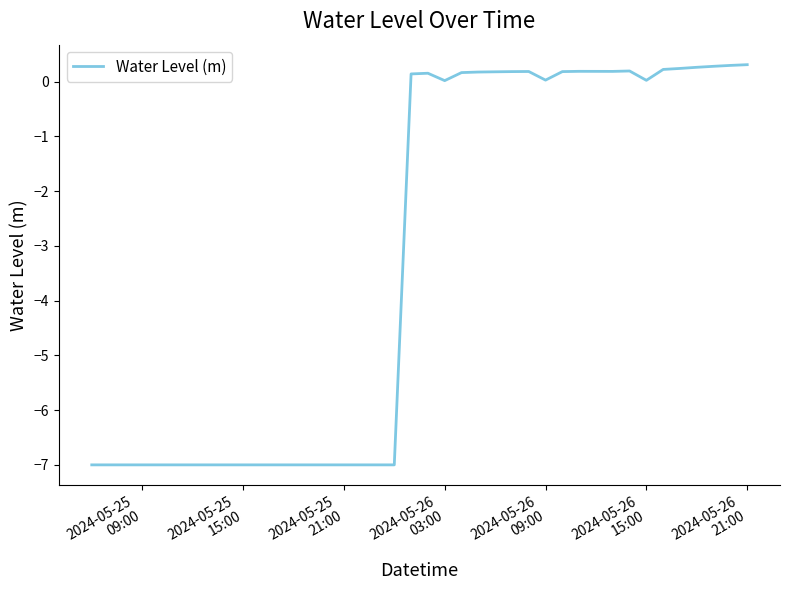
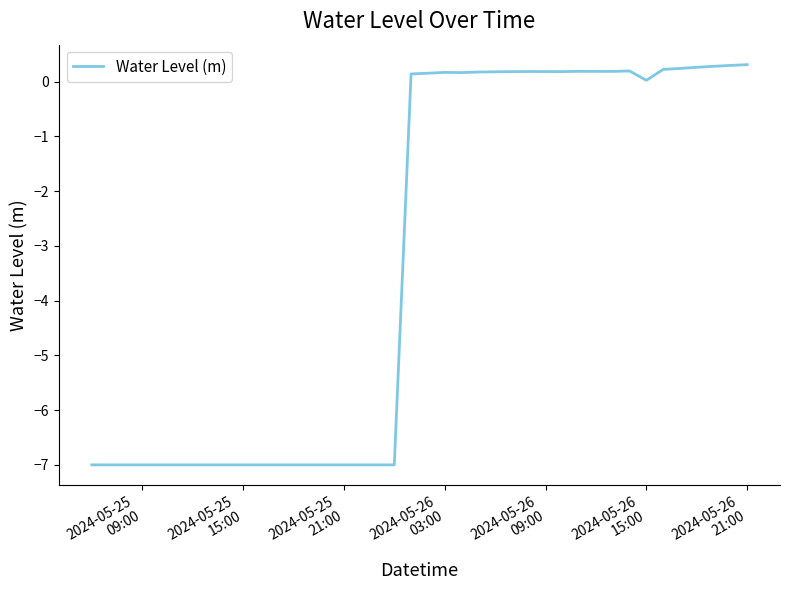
2024-05-26 03:00: 0.0 -> 0.2
2024-05-26 09:00: 0.0 -> 0.2
